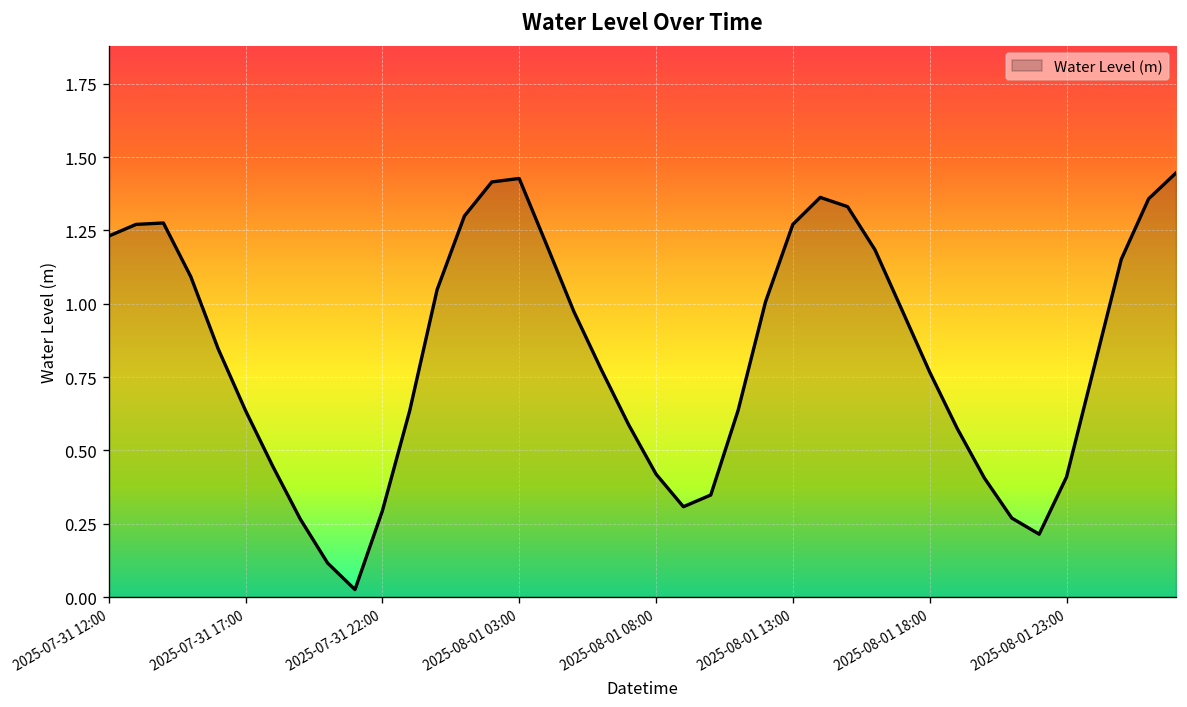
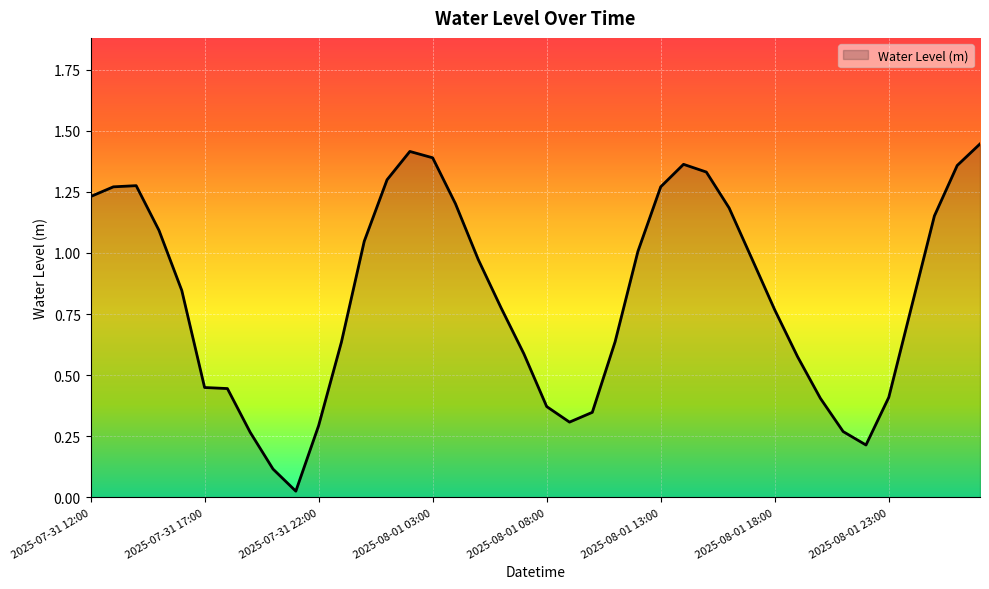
2025-07-31 17:00: 0.64 -> 0.45
2025-08-01 03:00: 1.43 -> 1.39
2025-08-01 08:00: 0.42 -> 0.37
